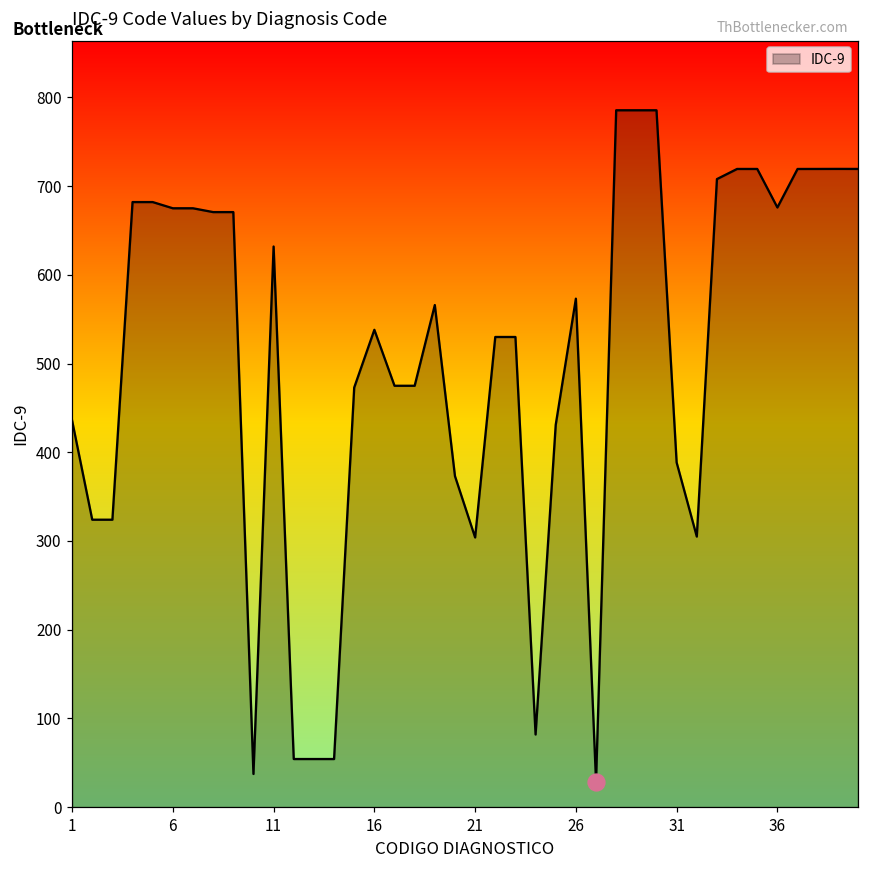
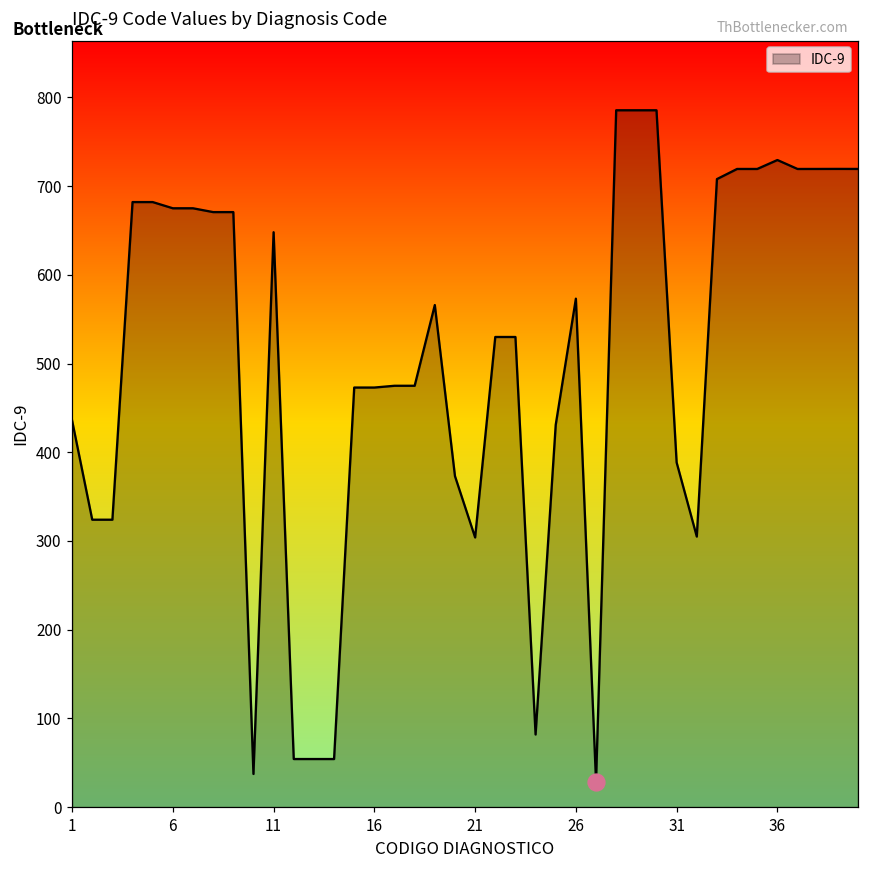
IDC-9, 11: 630 -> 650
IDC-9, 16: 540 -> 470
IDC-9, 36: 680 -> 730
